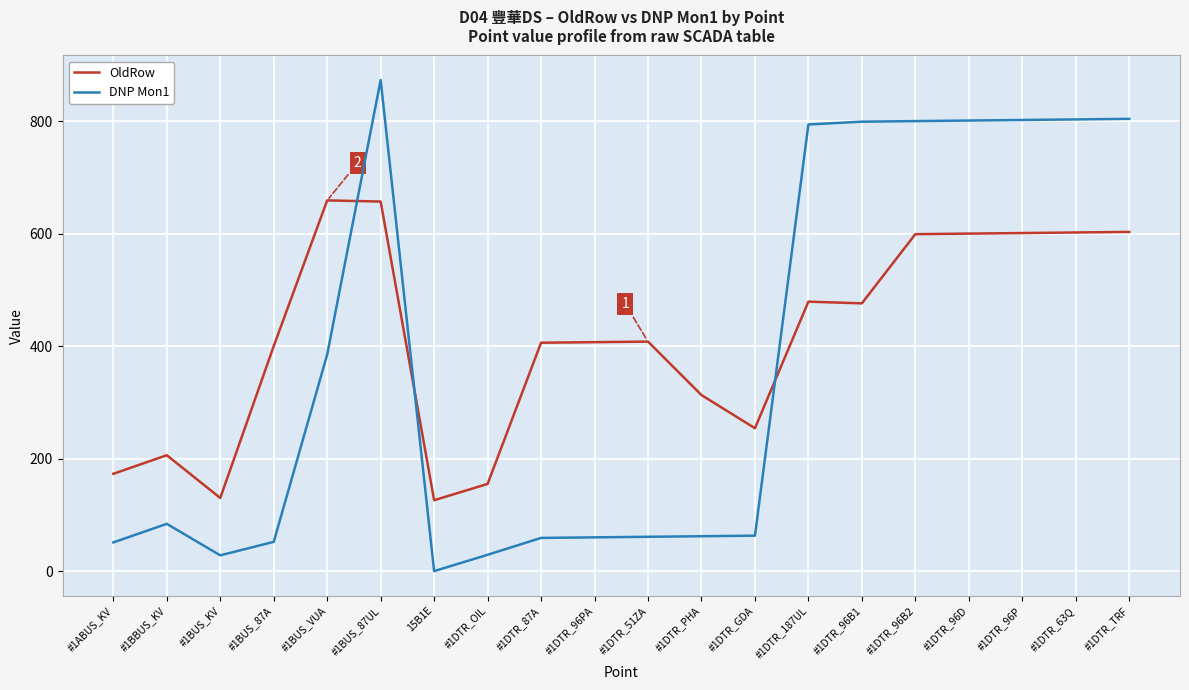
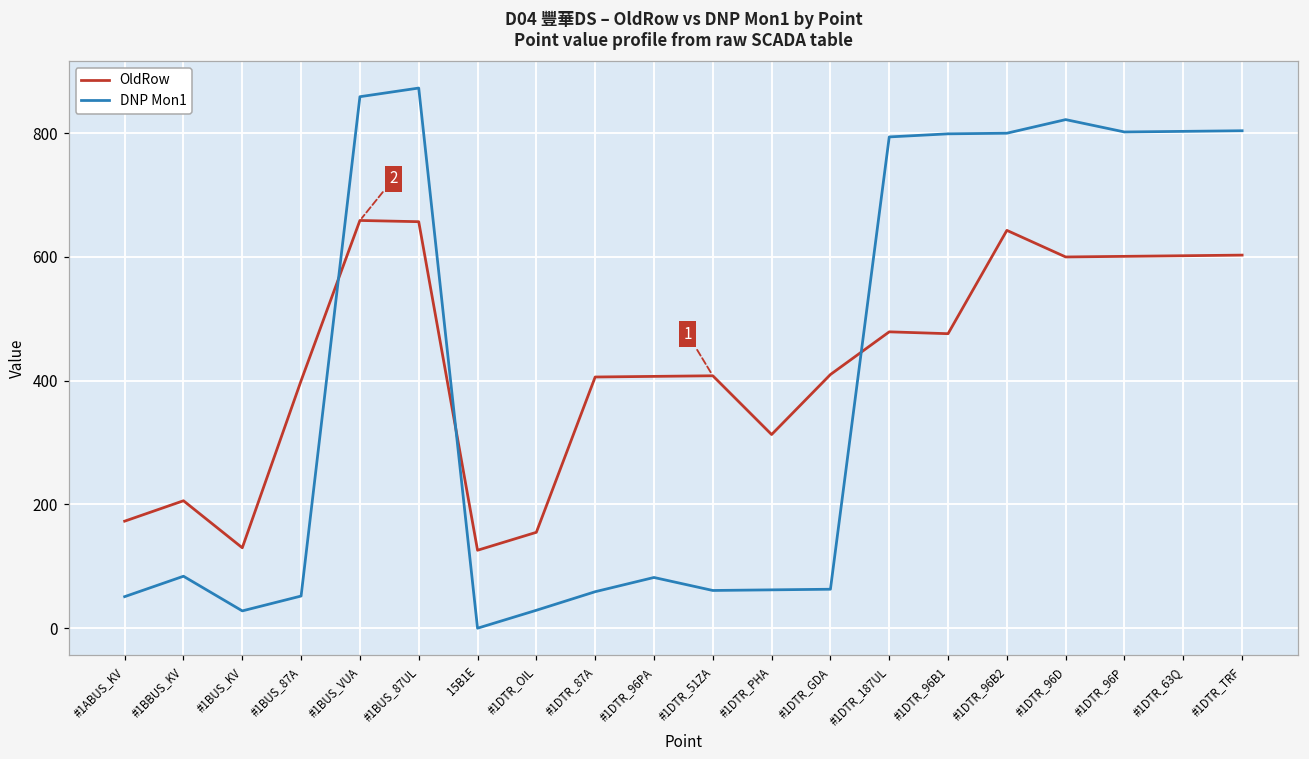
DNP Mon1, #1BUS_VUA: 390 -> 860
DNP Mon1, #1DTR_96PA: 60 -> 80
OldRow, #1DTR_GDA: 250 -> 410
OldRow, #1DTR_96B2: 600 -> 640
DNP Mon1, #1DTR_96D: 800 -> 820
